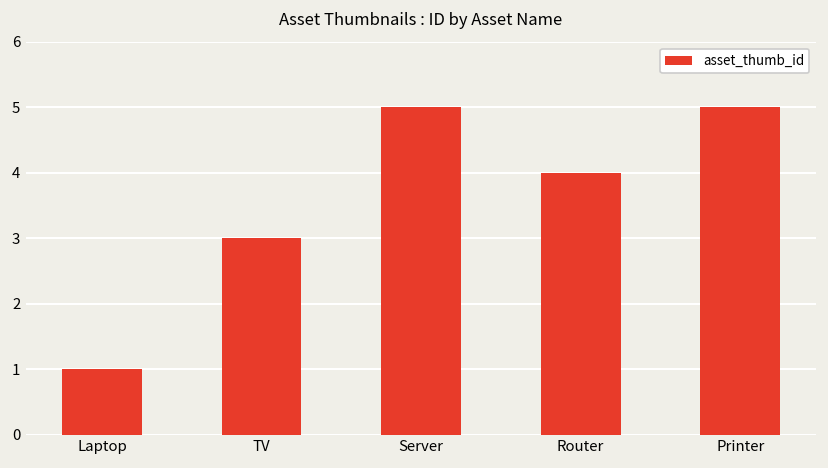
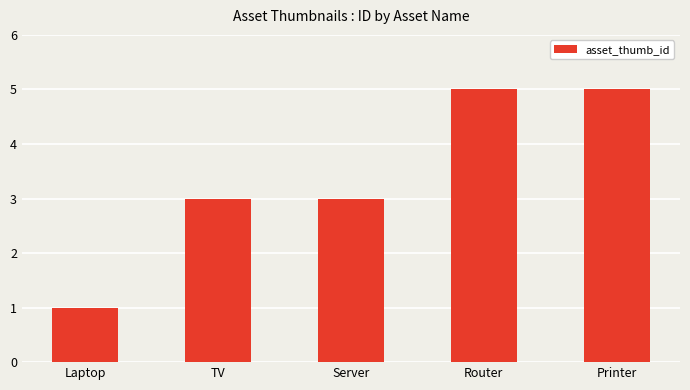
Server: 5 -> 3
Router: 4 -> 5
